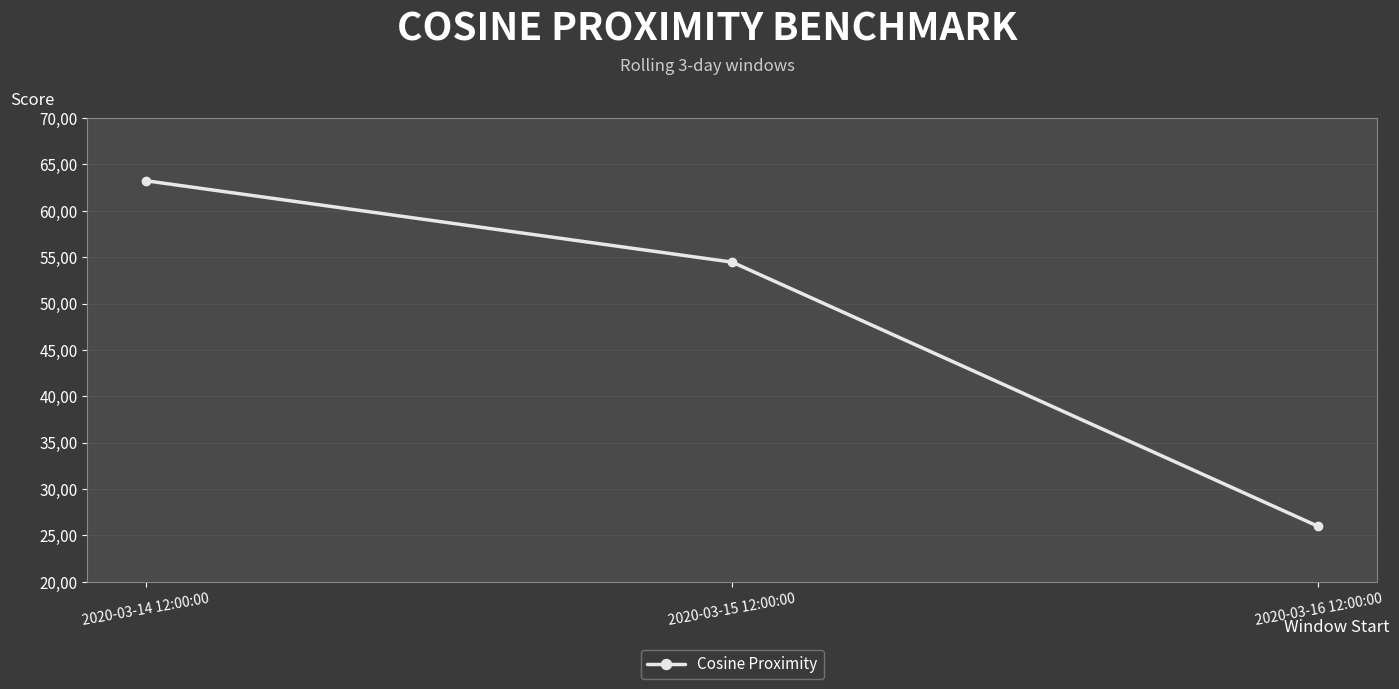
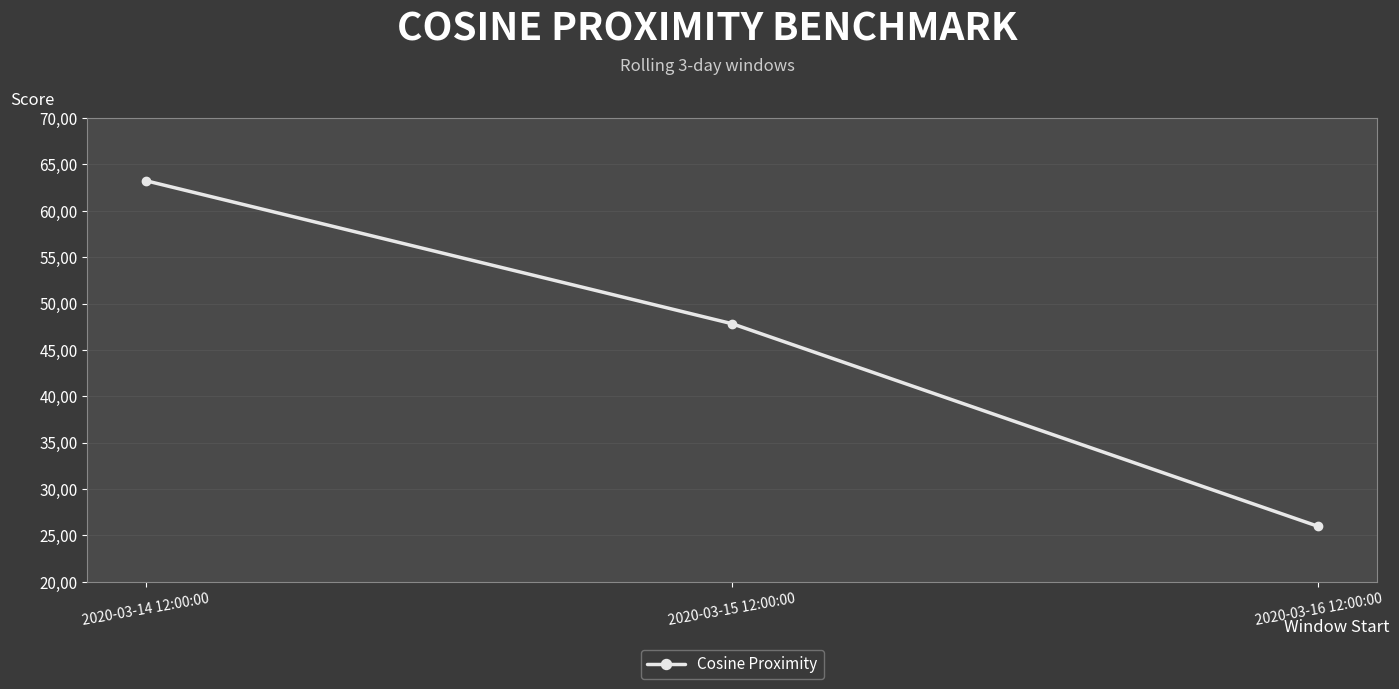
2020-03-15 12:00:00: 5400 -> 4800
